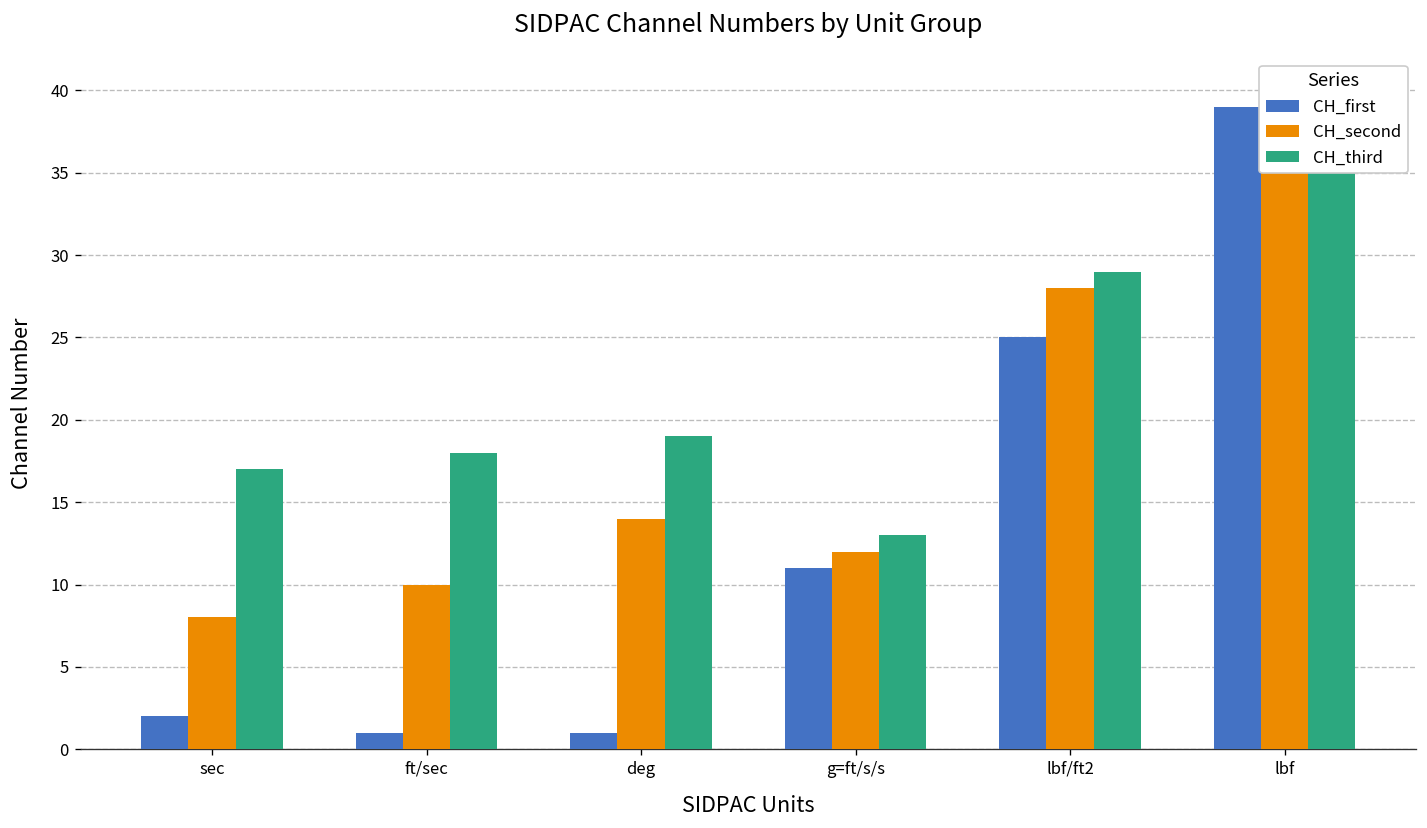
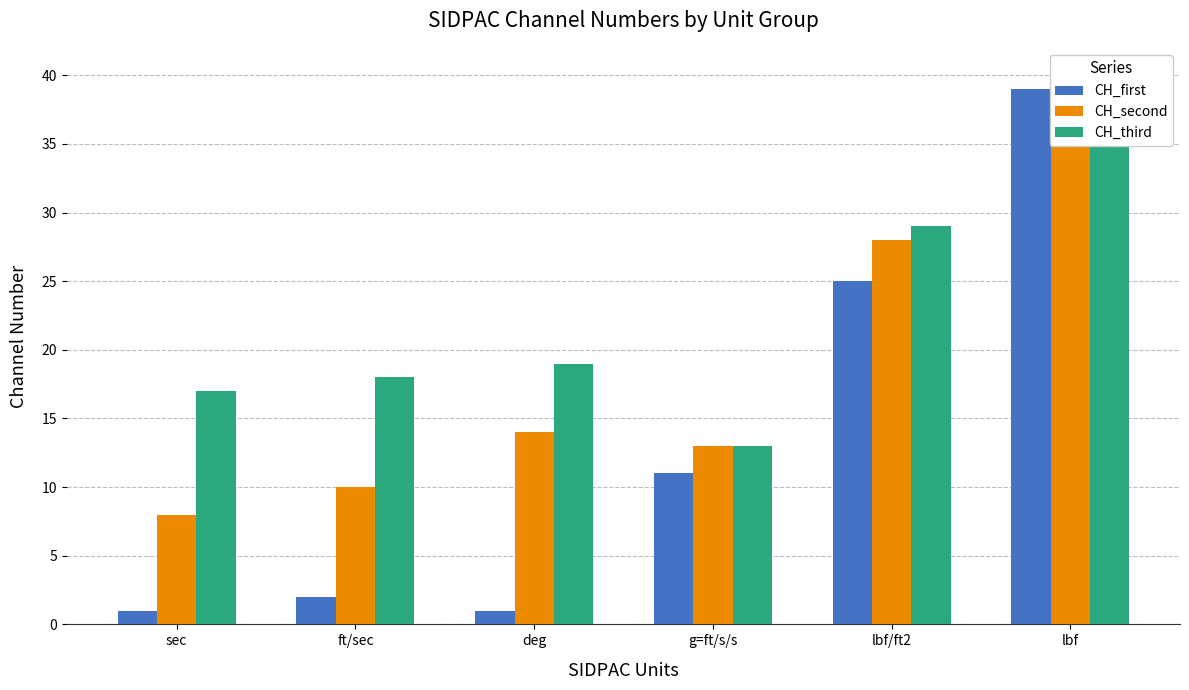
CH_first, sec: 2 -> 1
CH_first, ft/sec: 1 -> 2
CH_second, g=ft/s/s: 12 -> 13
